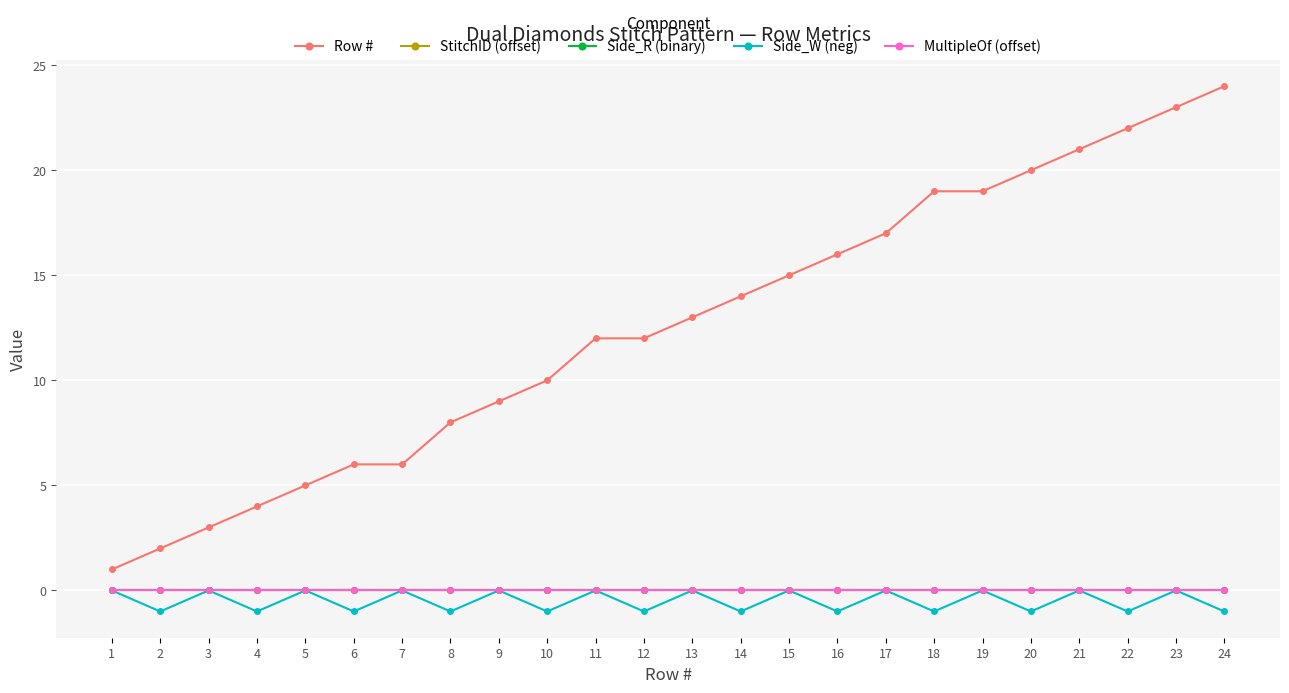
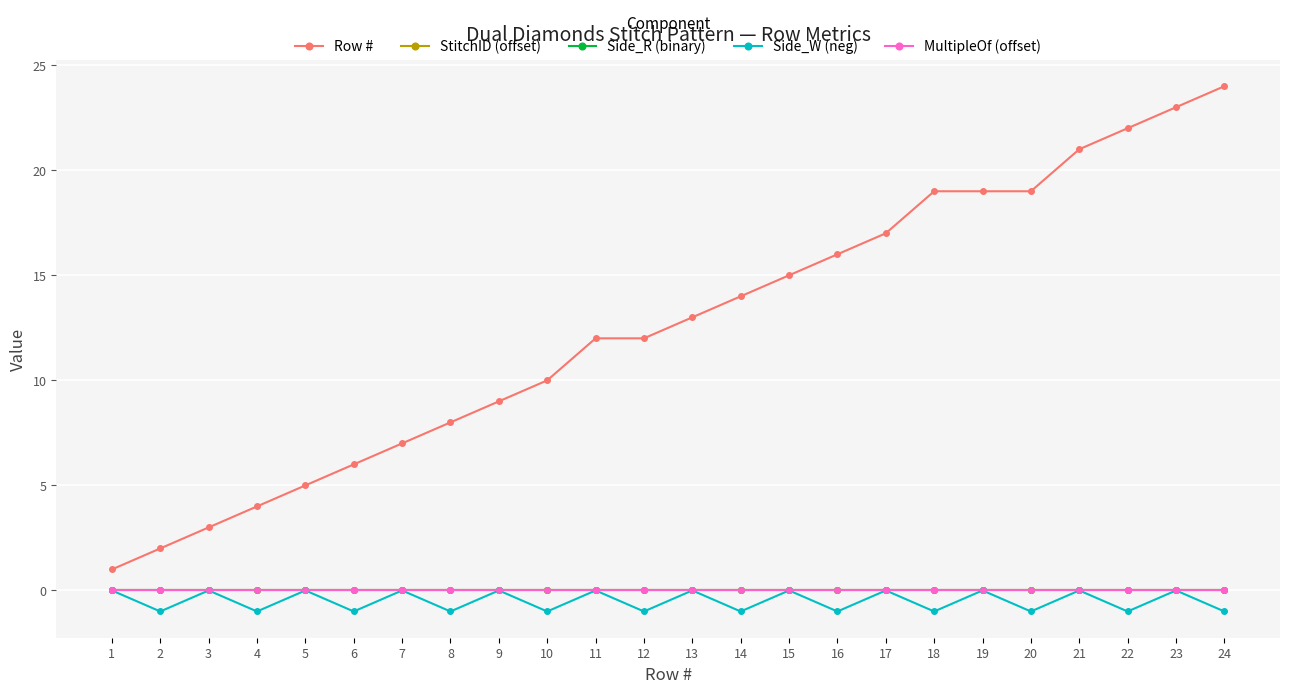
Row #, 7: 6 -> 7
Row #, 20: 20 -> 19
